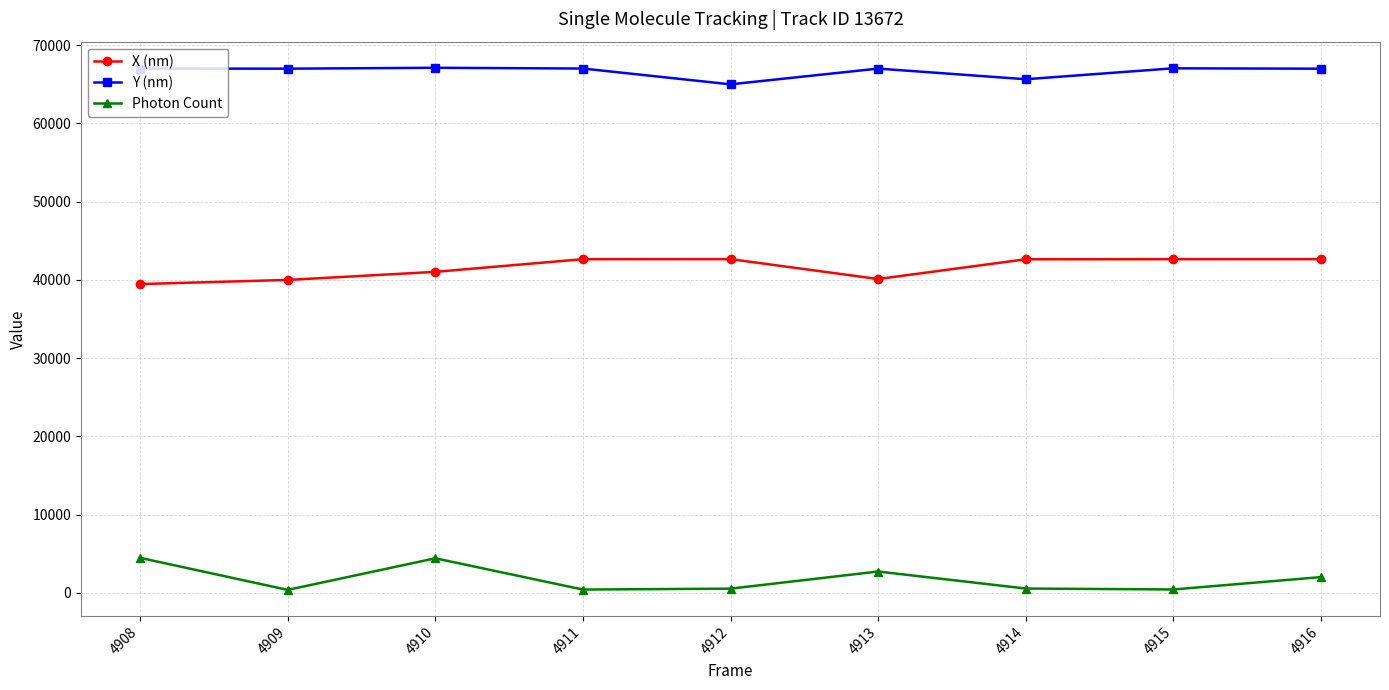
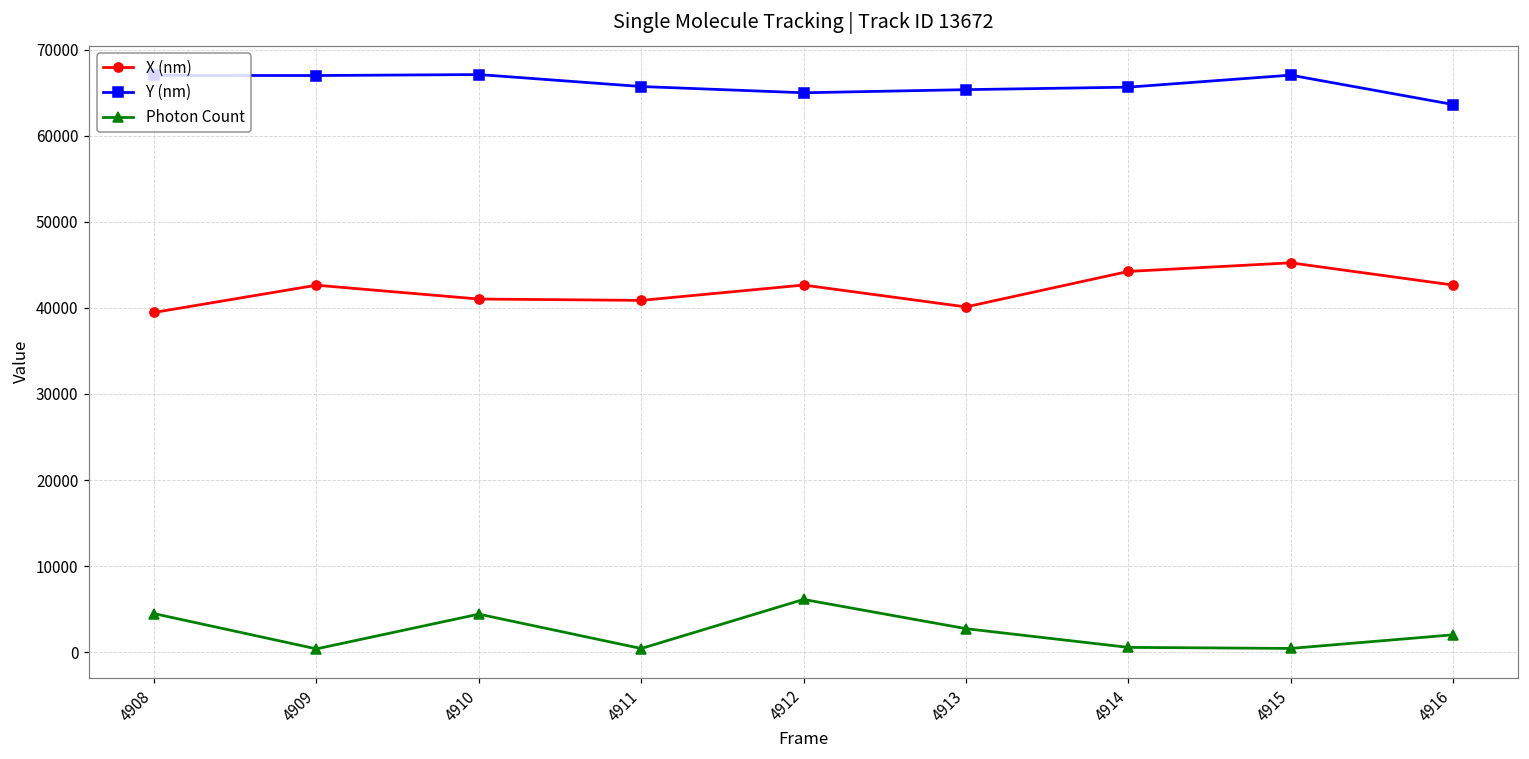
X (nm), 4909: 40000 -> 43000
X (nm), 4911: 43000 -> 41000
Y (nm), 4911: 67000 -> 66000
Photon Count, 4912: 1000 -> 6000
Y (nm), 4913: 67000 -> 65000
X (nm), 4914: 43000 -> 44000
X (nm), 4915: 43000 -> 45000
Y (nm), 4916: 67000 -> 64000
